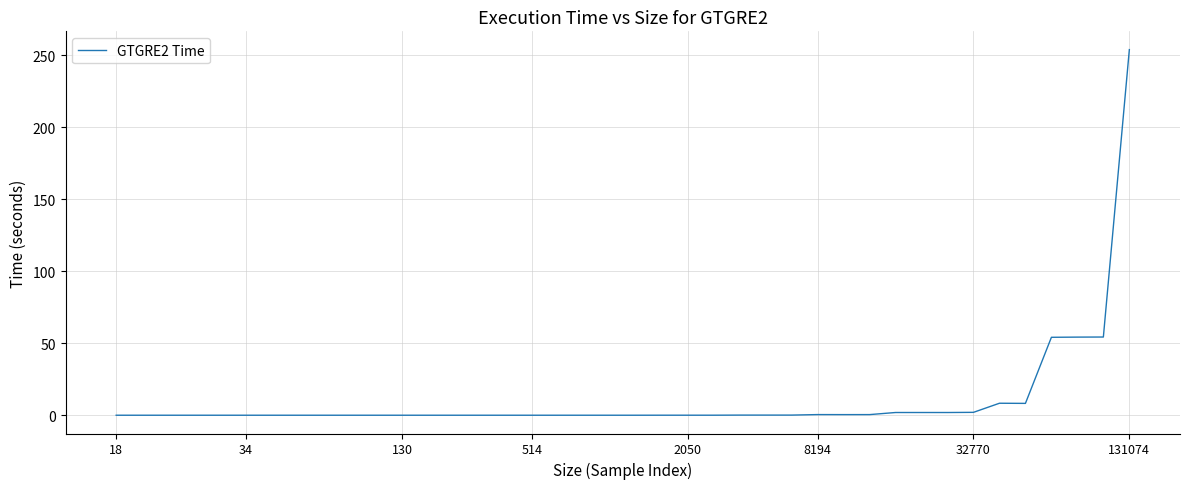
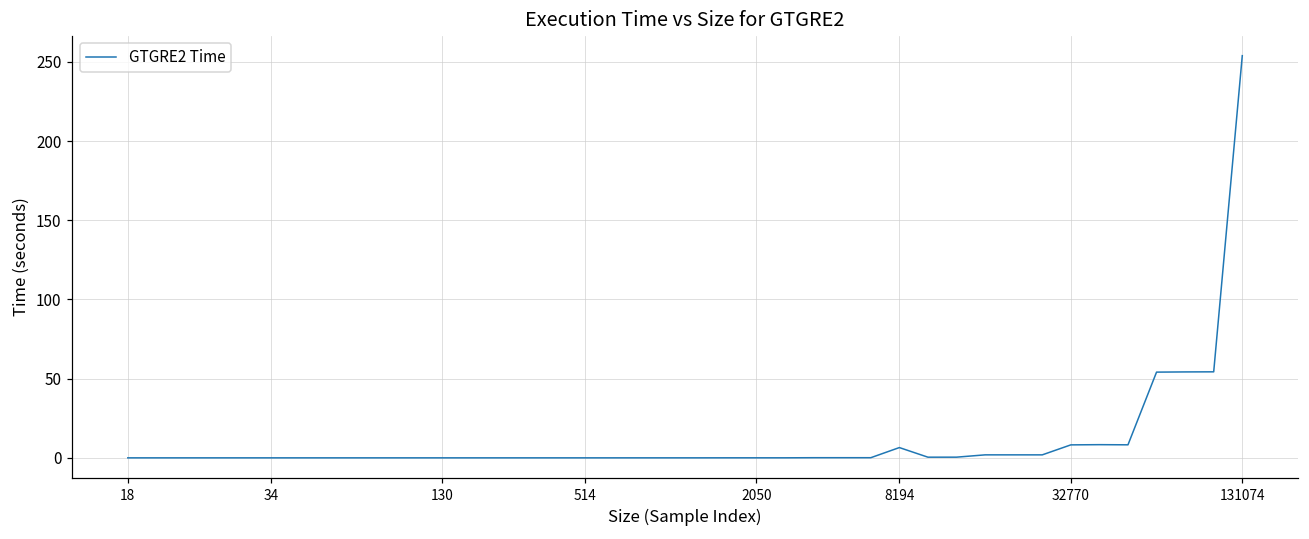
8194: 0 -> 6
32770: 2 -> 8
